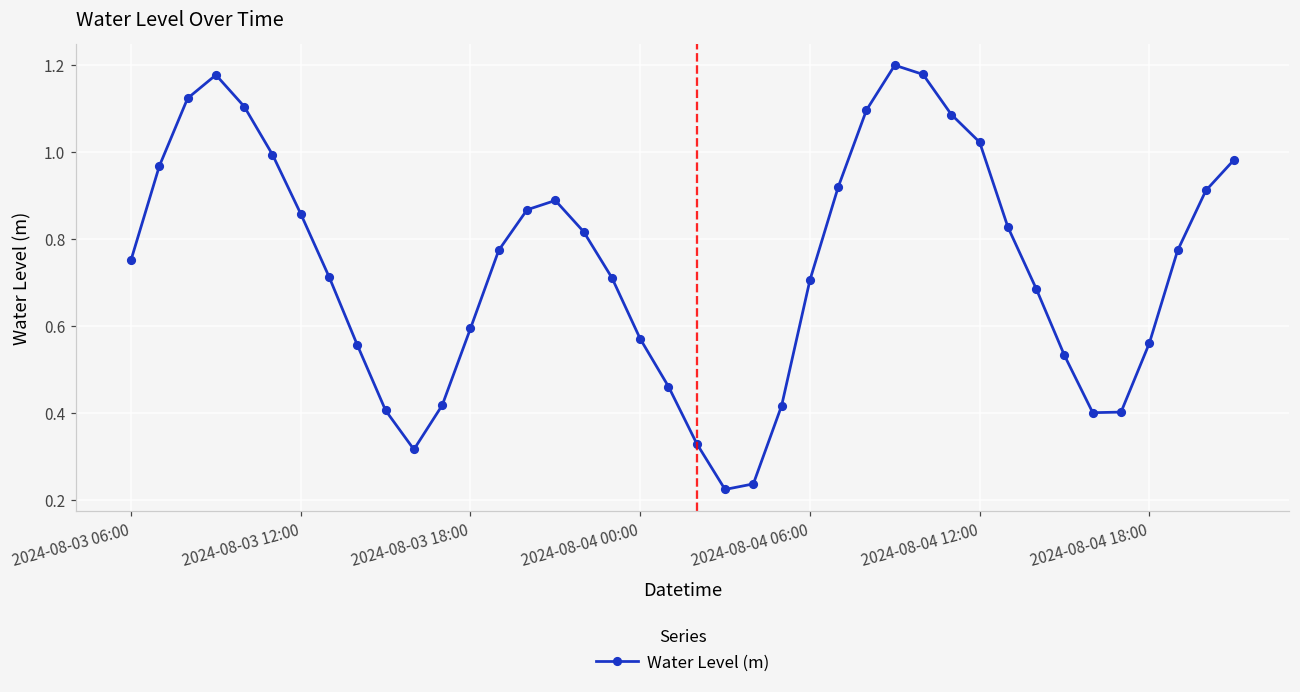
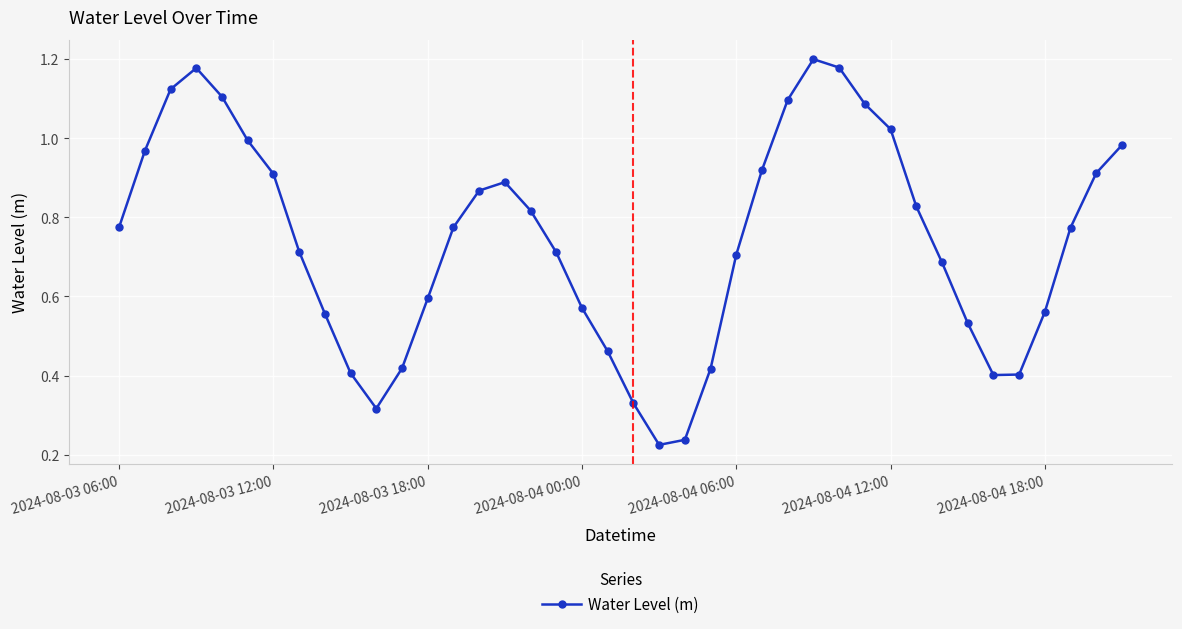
2024-08-03 06:00: 0.75 -> 0.78
2024-08-03 12:00: 0.86 -> 0.91
